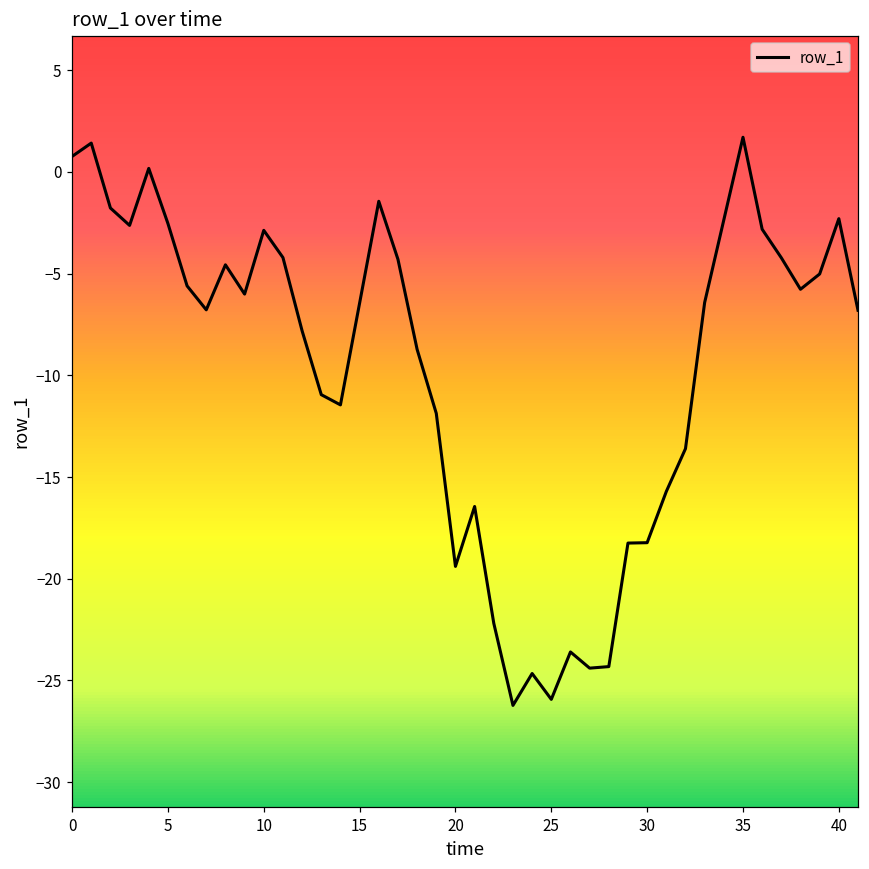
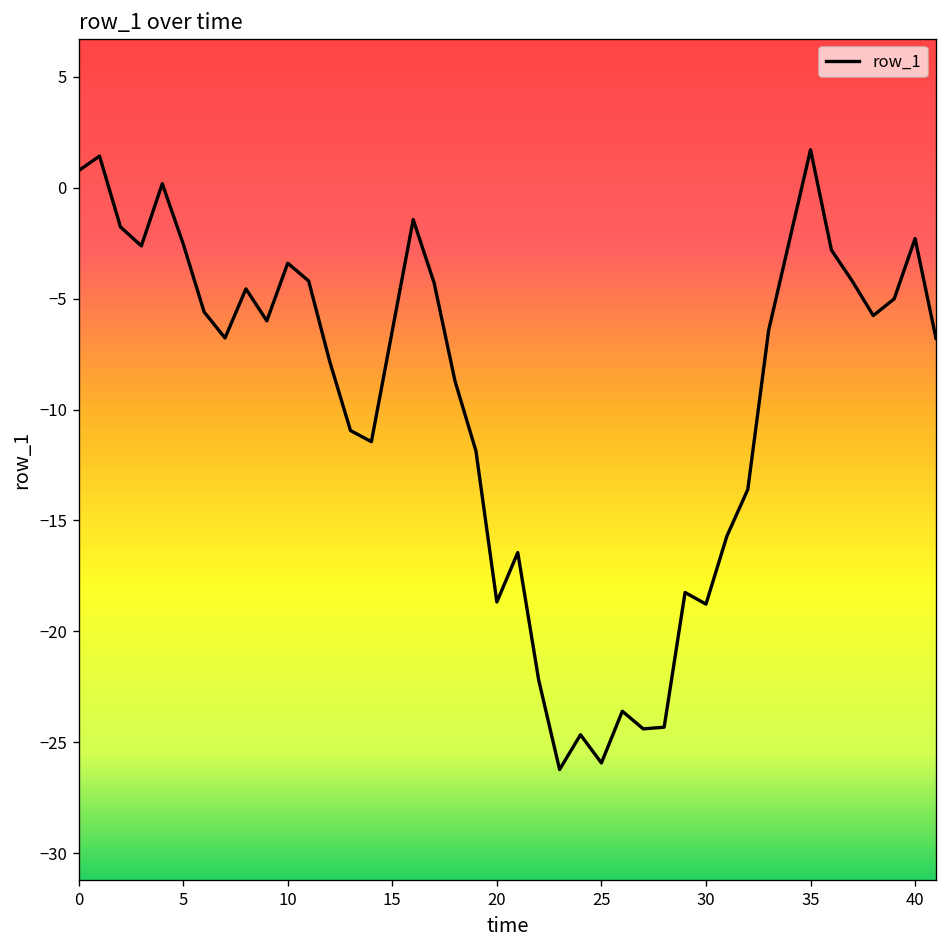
10: -2.9 -> -3.4
20: -19.4 -> -18.7
30: -18.2 -> -18.8
